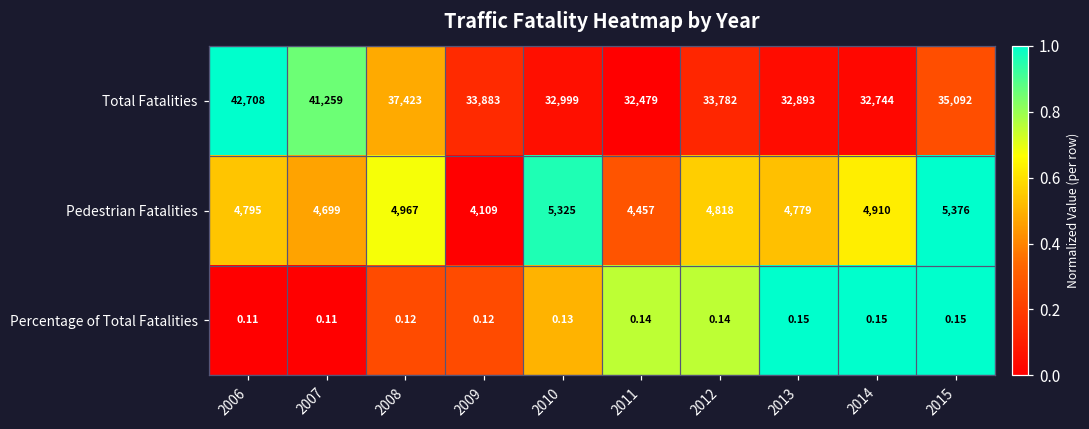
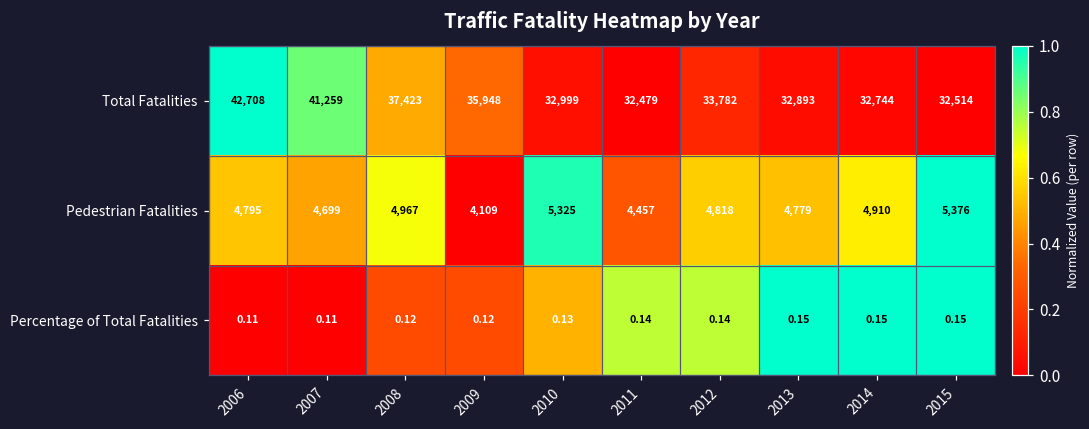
Total Fatalities, 2009: 33,883 -> 35,948
Total Fatalities, 2015: 35,092 -> 32,514
